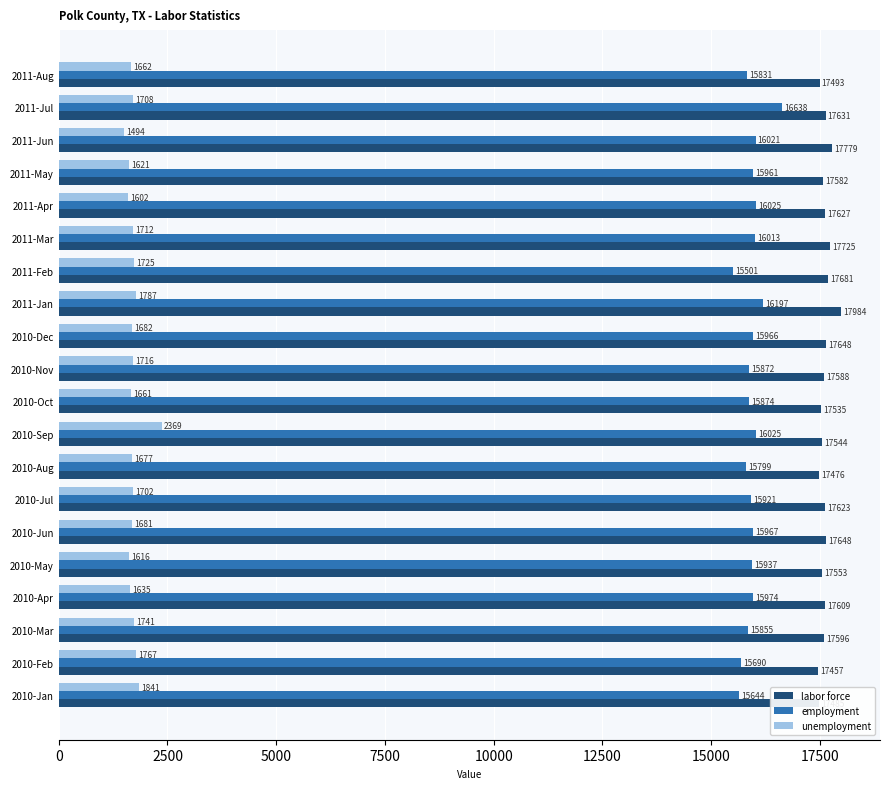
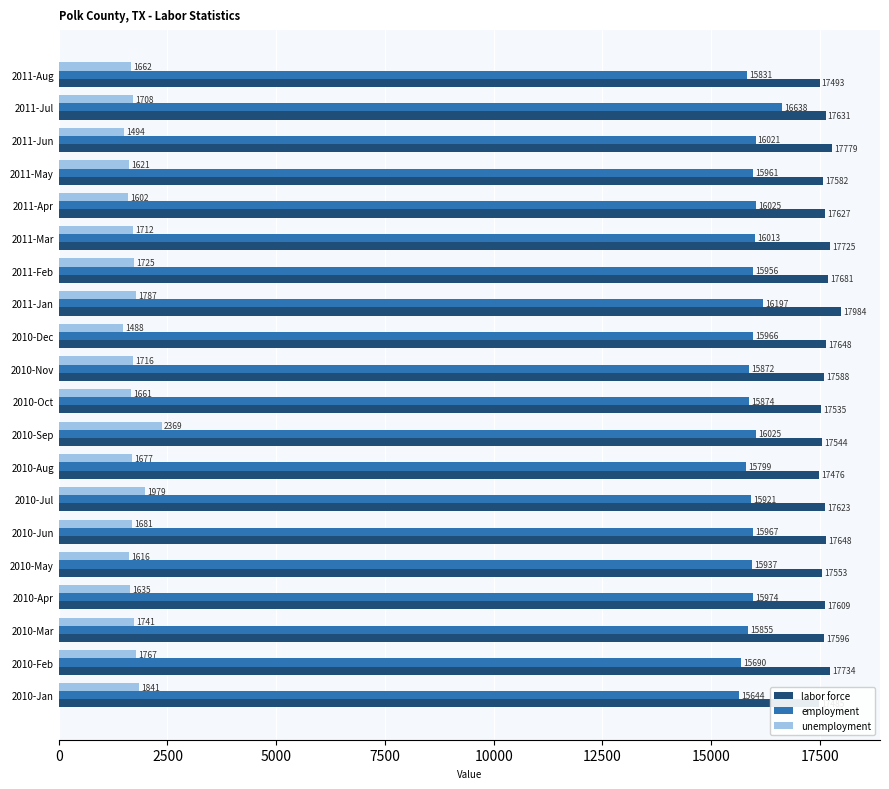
employment, 2011-Feb: 15501 -> 15956
unemployment, 2010-Dec: 1682 -> 1488
unemployment, 2010-Jul: 1702 -> 1979
labor force, 2010-Feb: 17457 -> 17734
